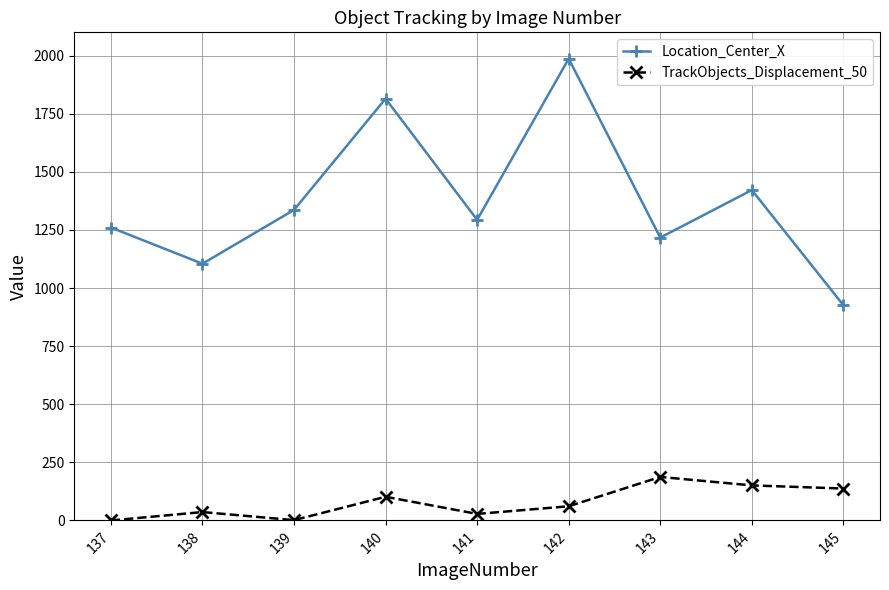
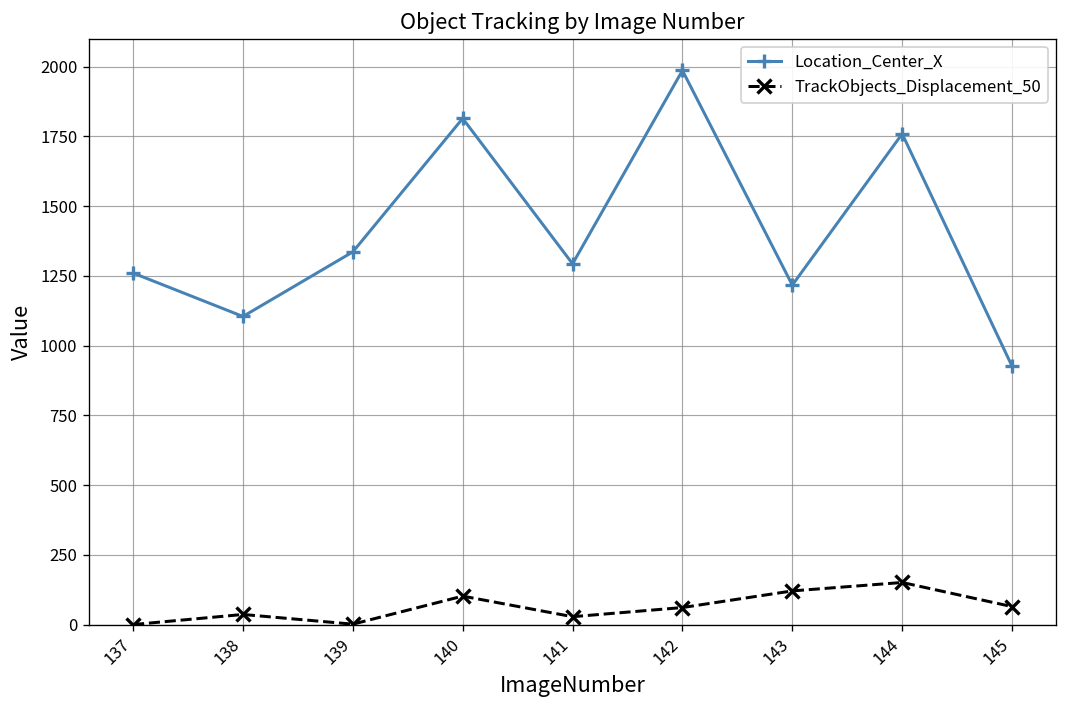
TrackObjects_Displacement_50, 143: 190 -> 120
Location_Center_X, 144: 1420 -> 1760
TrackObjects_Displacement_50, 145: 140 -> 60
